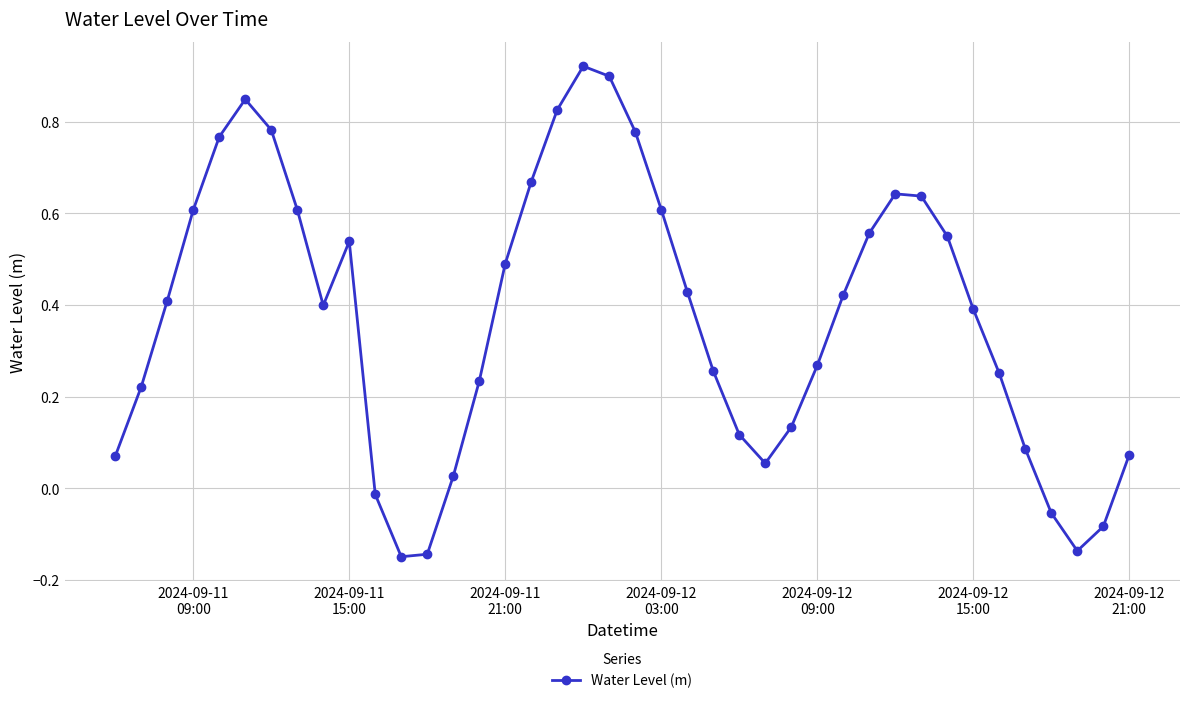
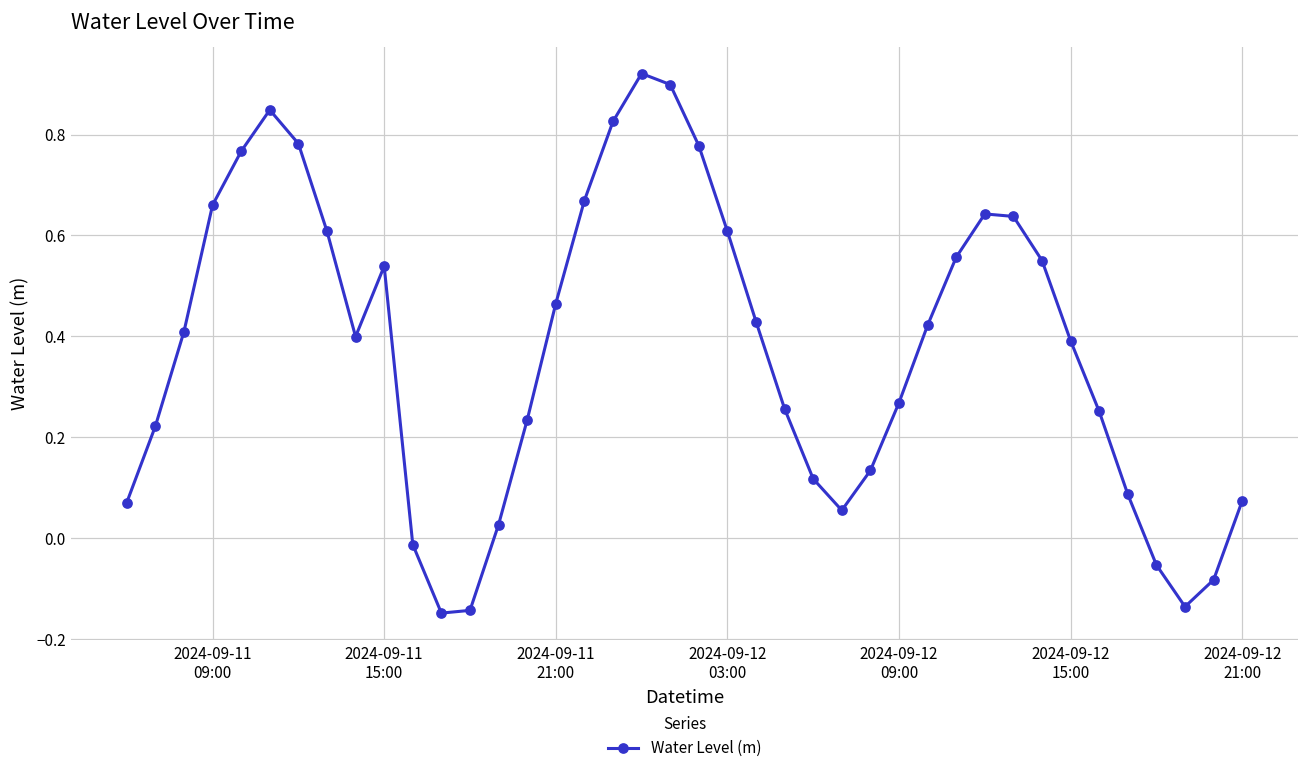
2024-09-11 09:00: 0.61 -> 0.66
2024-09-11 21:00: 0.49 -> 0.46
